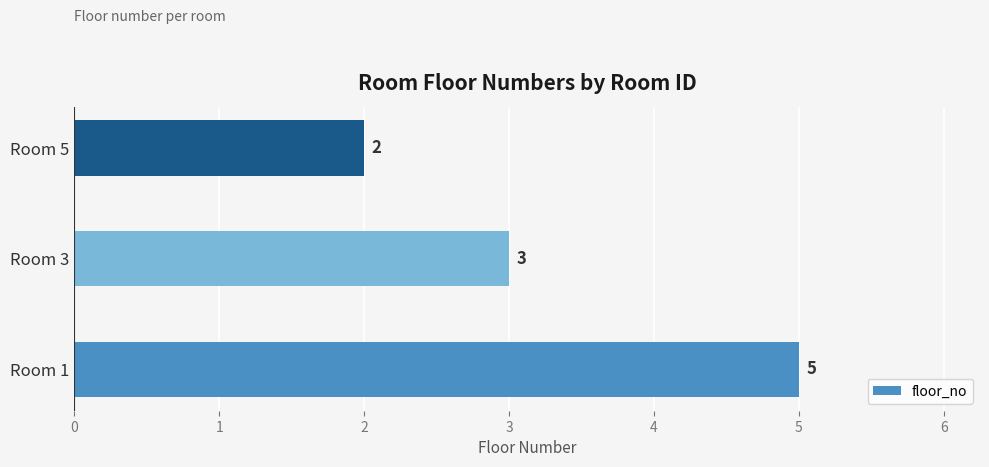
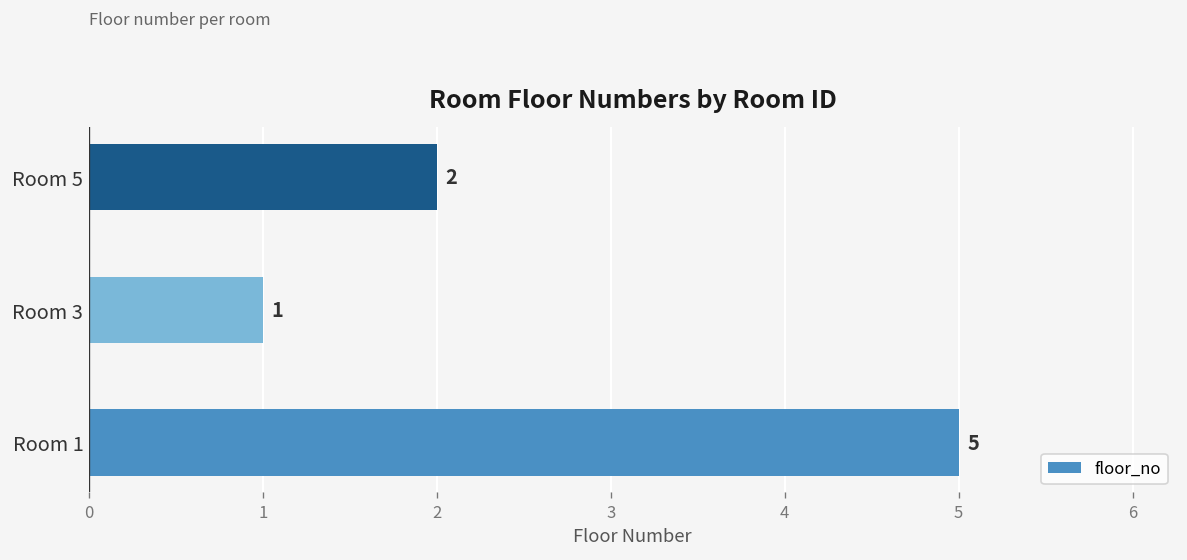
Room 3: 3 -> 1
